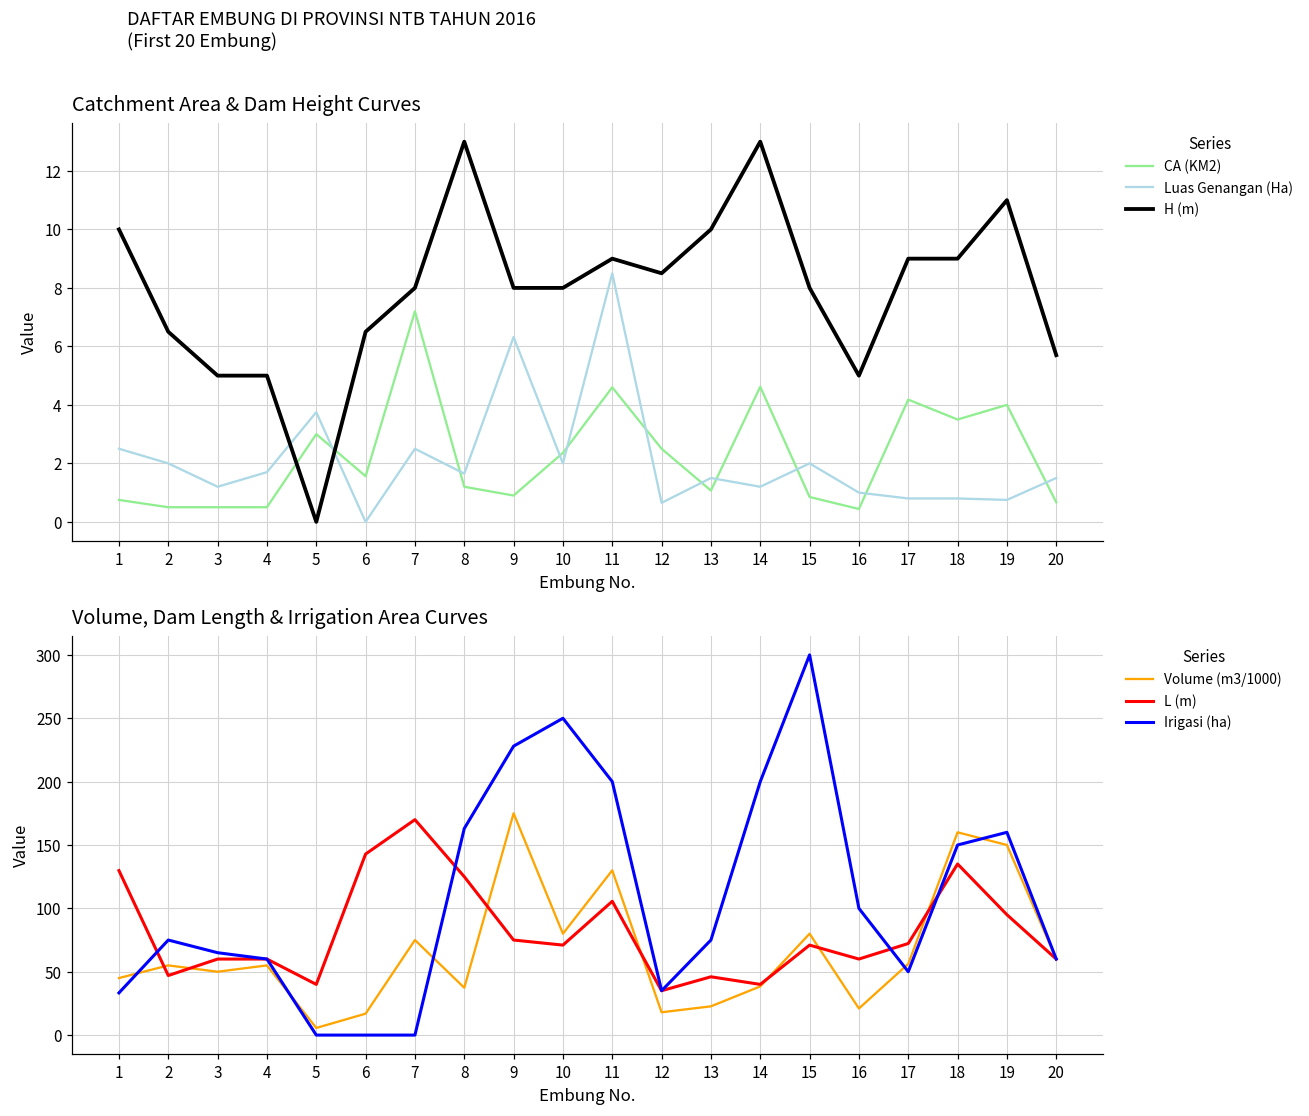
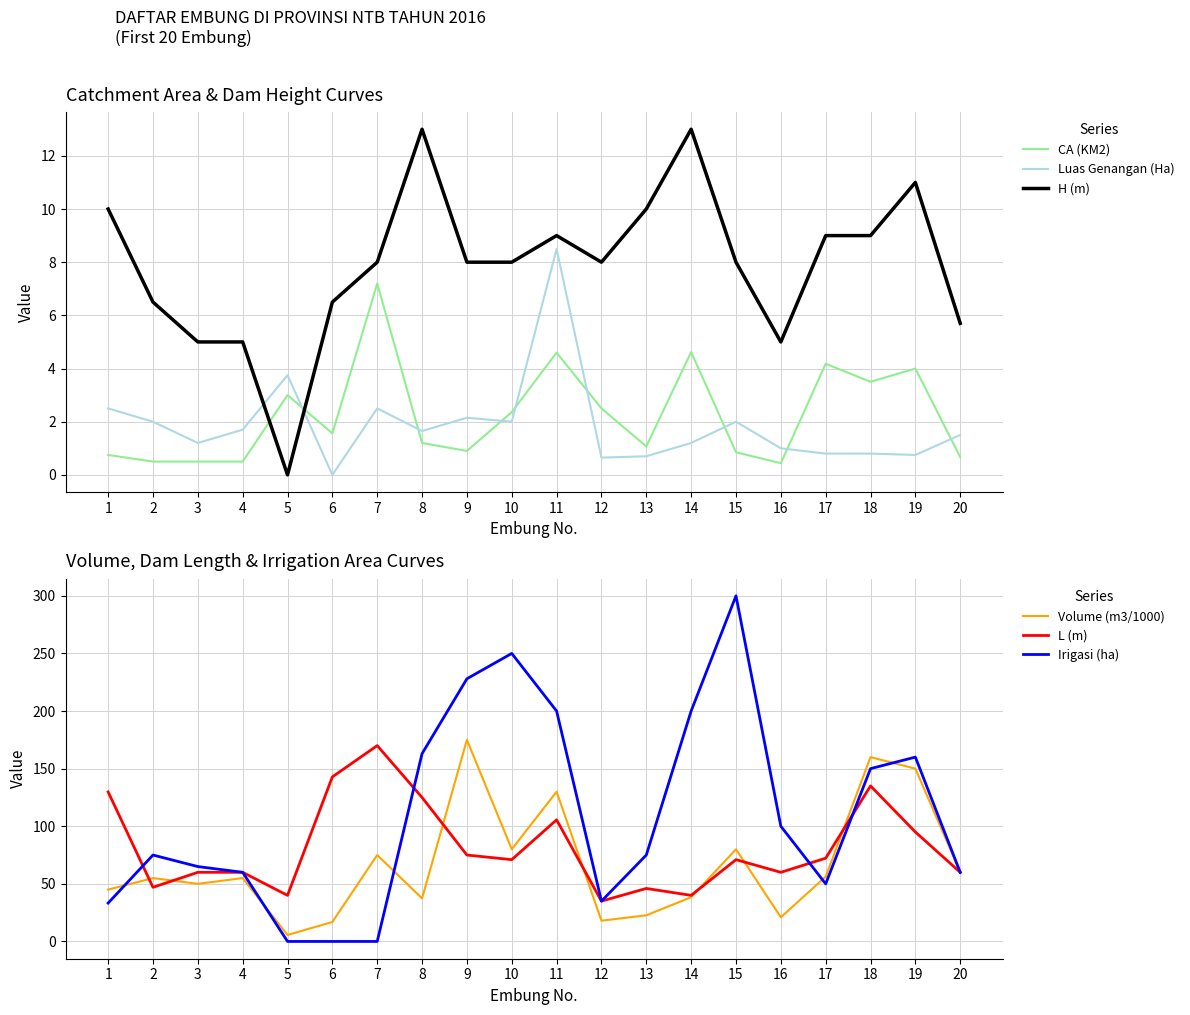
Catchment Area & Dam Height Curves, Luas Genangan (Ha), 9: 6.3 -> 2.2
Catchment Area & Dam Height Curves, H (m), 12: 8.5 -> 8.0
Catchment Area & Dam Height Curves, Luas Genangan (Ha), 13: 1.5 -> 0.7
